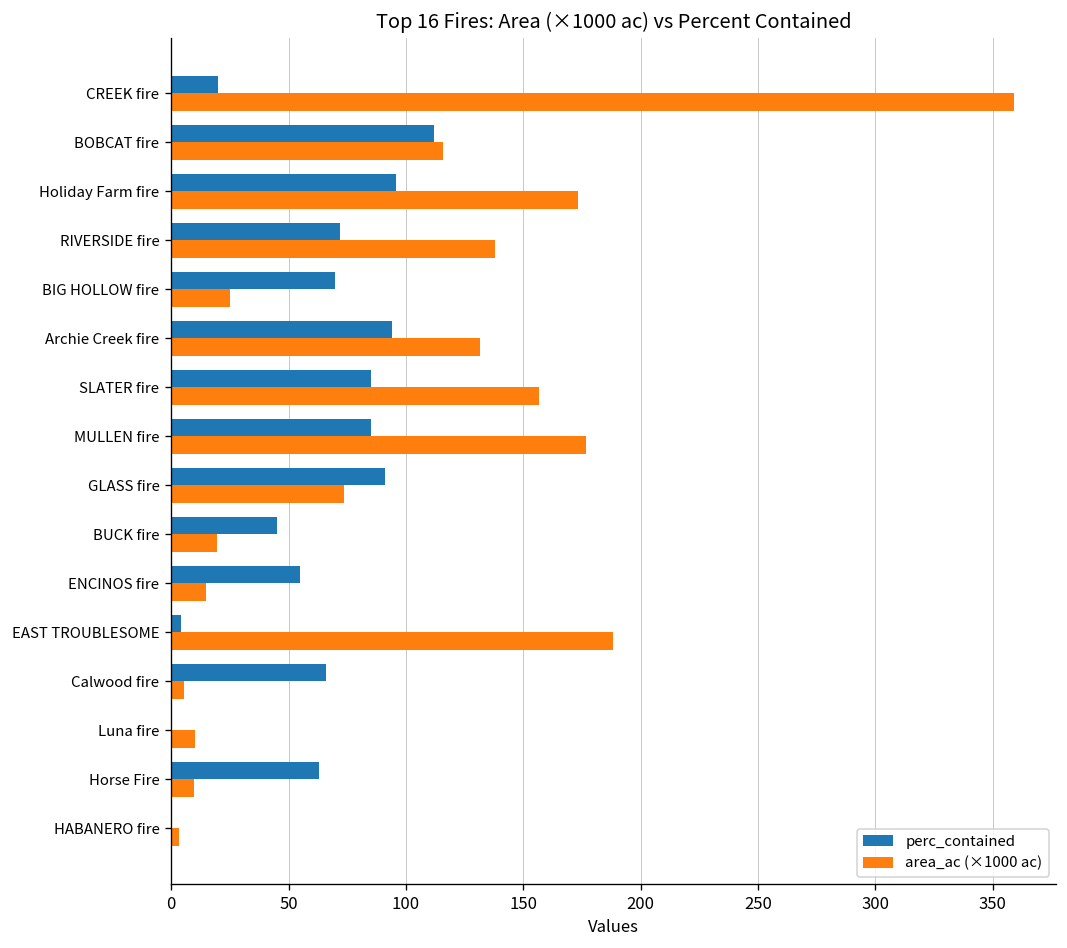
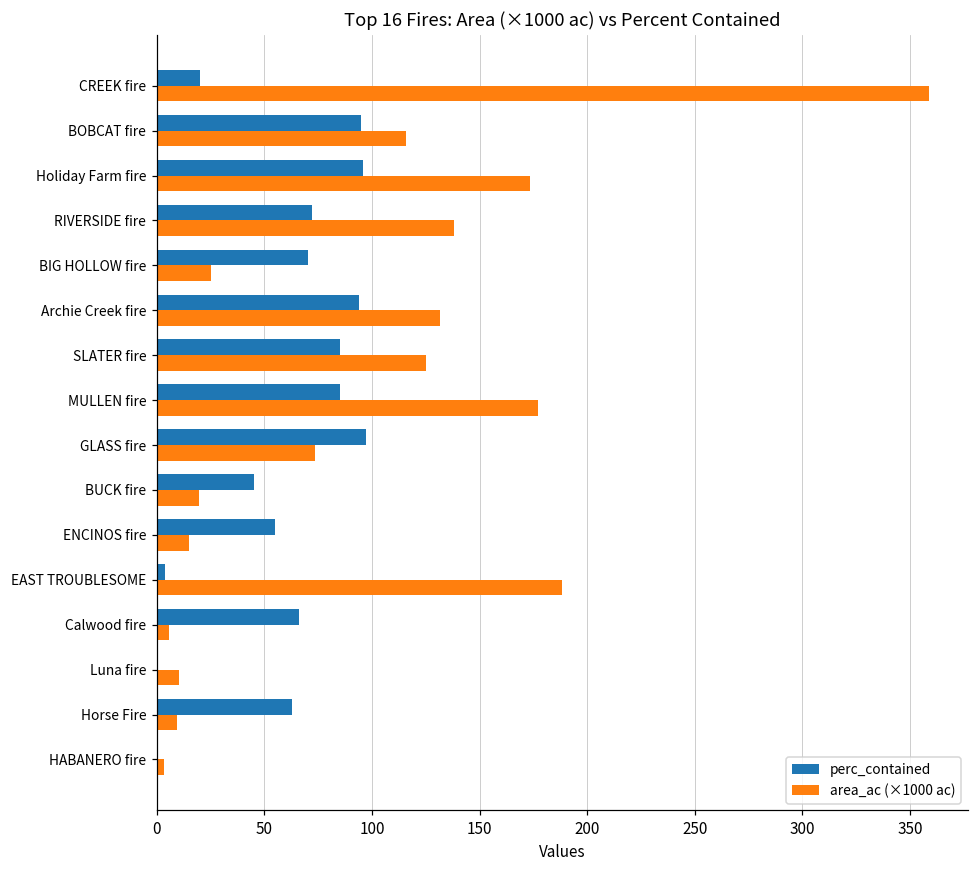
perc_contained, BOBCAT fire: 112 -> 95
area_ac (×1000 ac), SLATER fire: 157 -> 125
perc_contained, GLASS fire: 91 -> 97
